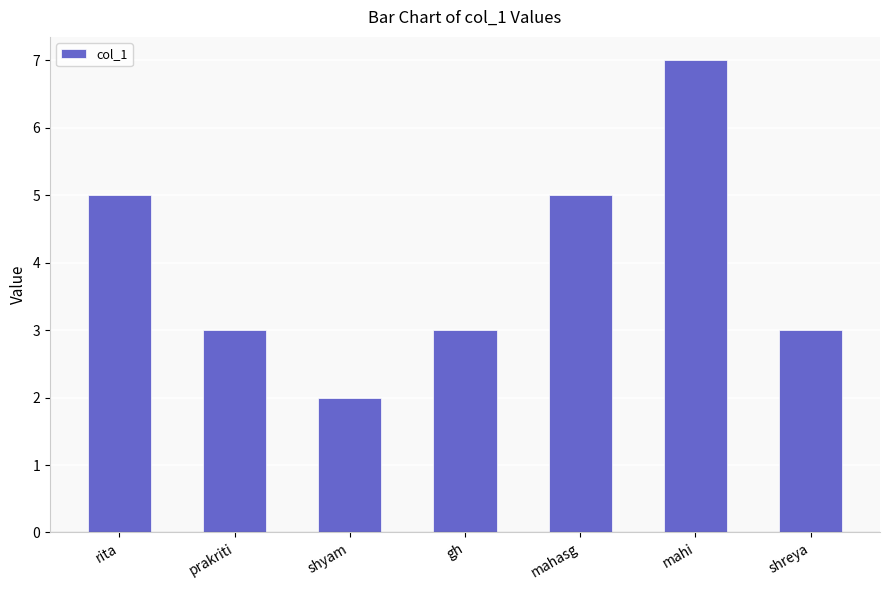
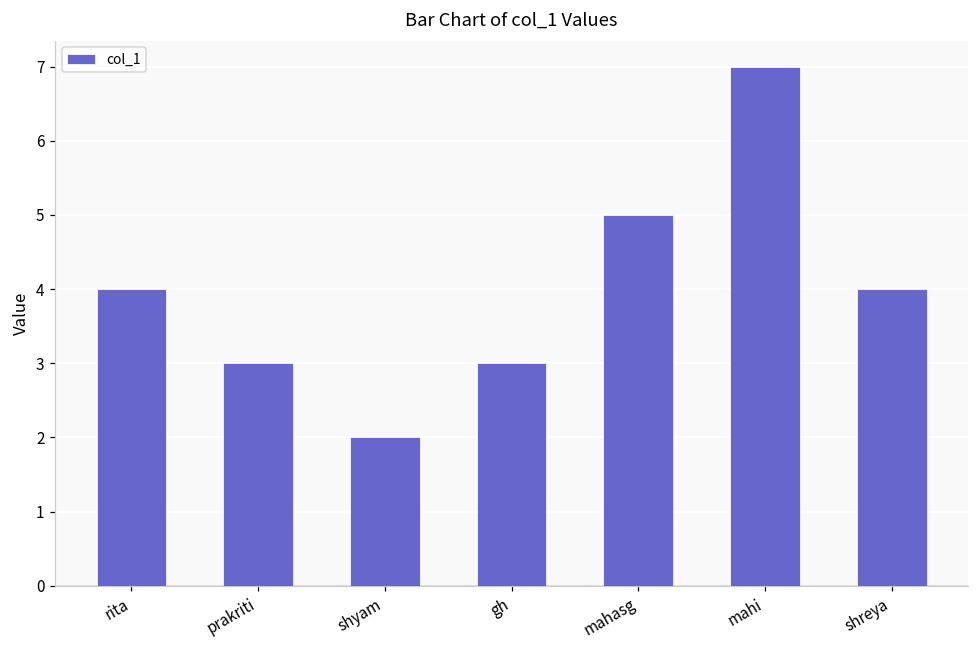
rita: 5 -> 4
shreya: 3 -> 4
